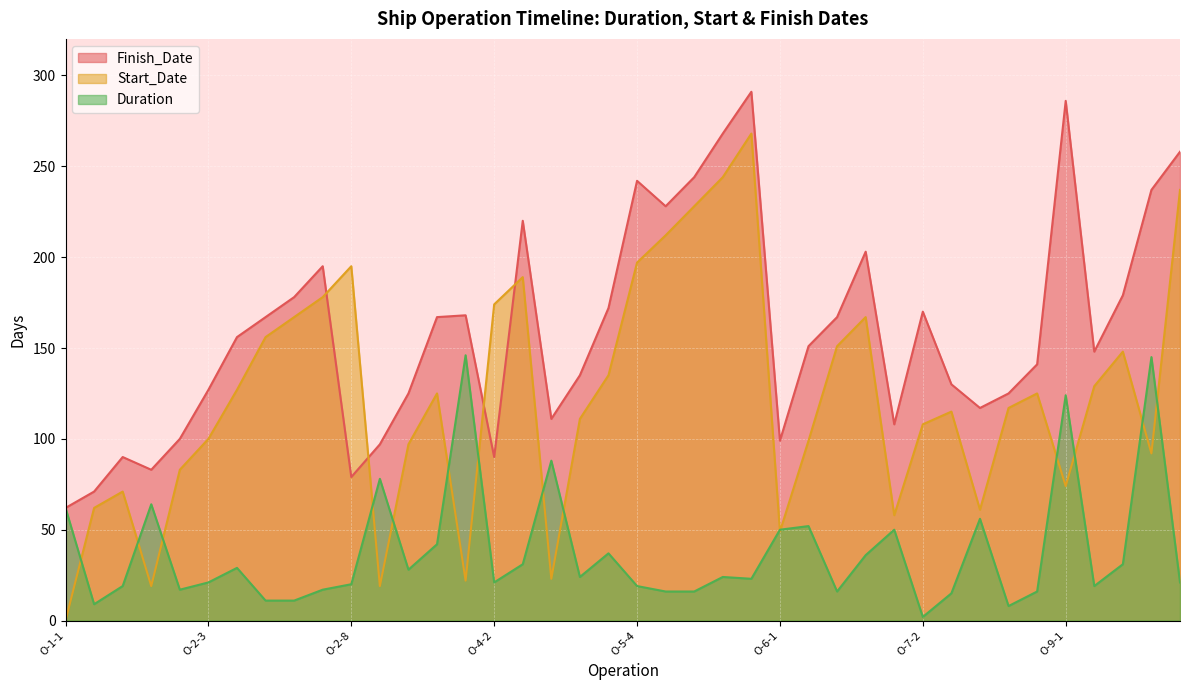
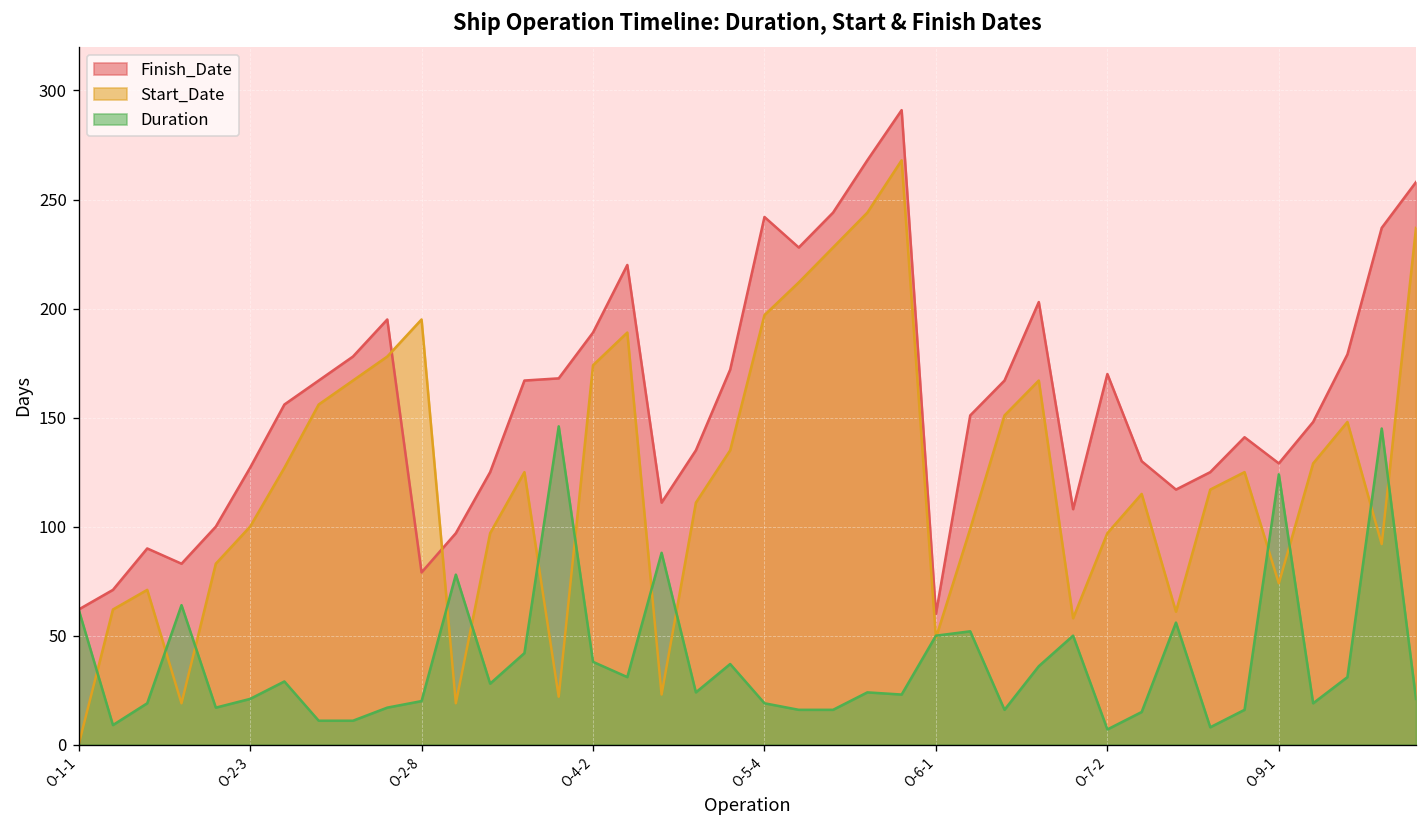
Finish_Date, O-4-2: 90 -> 189
Duration, O-4-2: 21 -> 38
Finish_Date, O-6-1: 99 -> 60
Start_Date, O-7-2: 108 -> 97
Duration, O-7-2: 2 -> 7
Finish_Date, O-9-1: 286 -> 129
